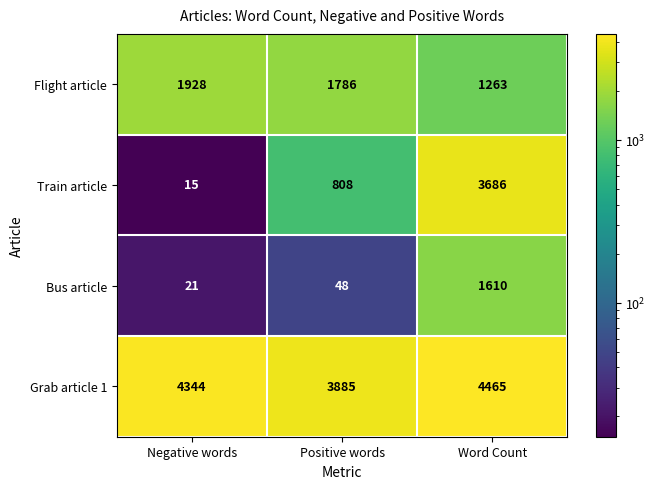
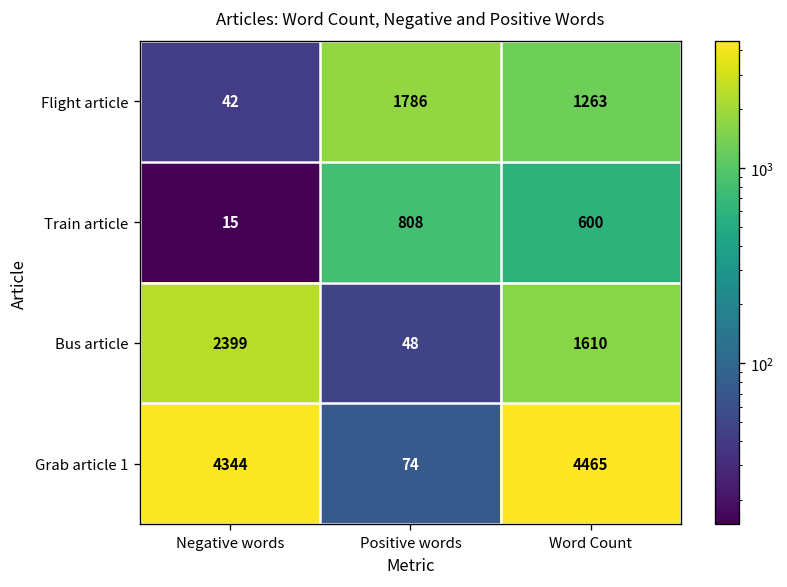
Flight article, Negative words: 1928 -> 42
Train article, Word Count: 3686 -> 600
Bus article, Negative words: 21 -> 2399
Grab article 1, Positive words: 3885 -> 74
